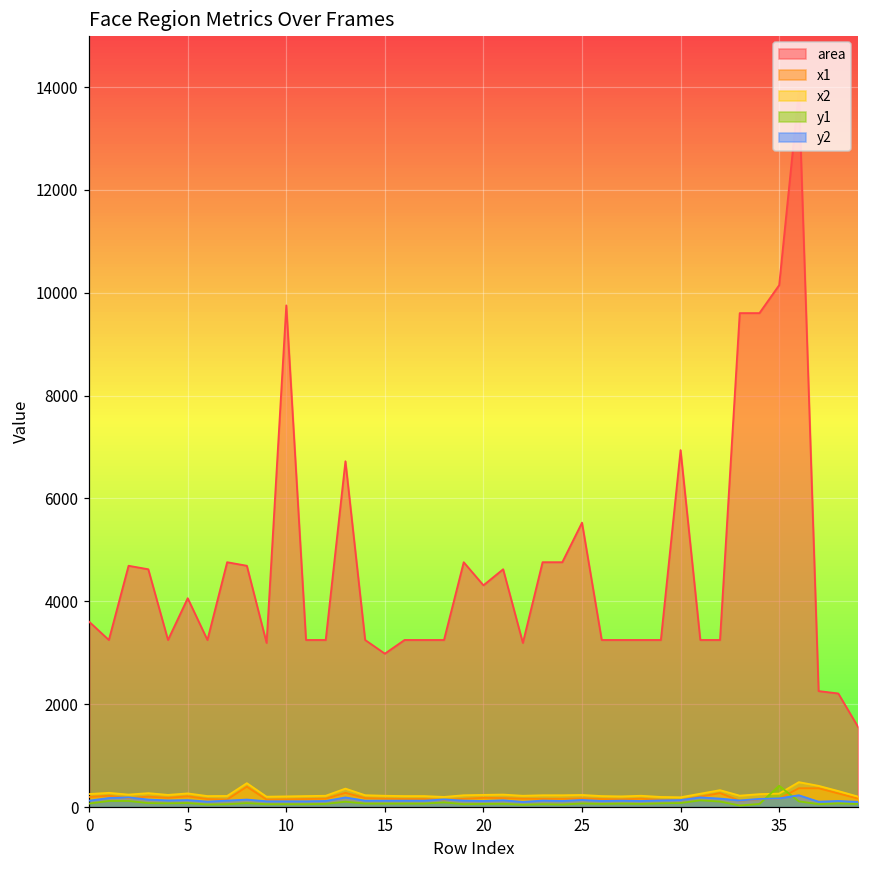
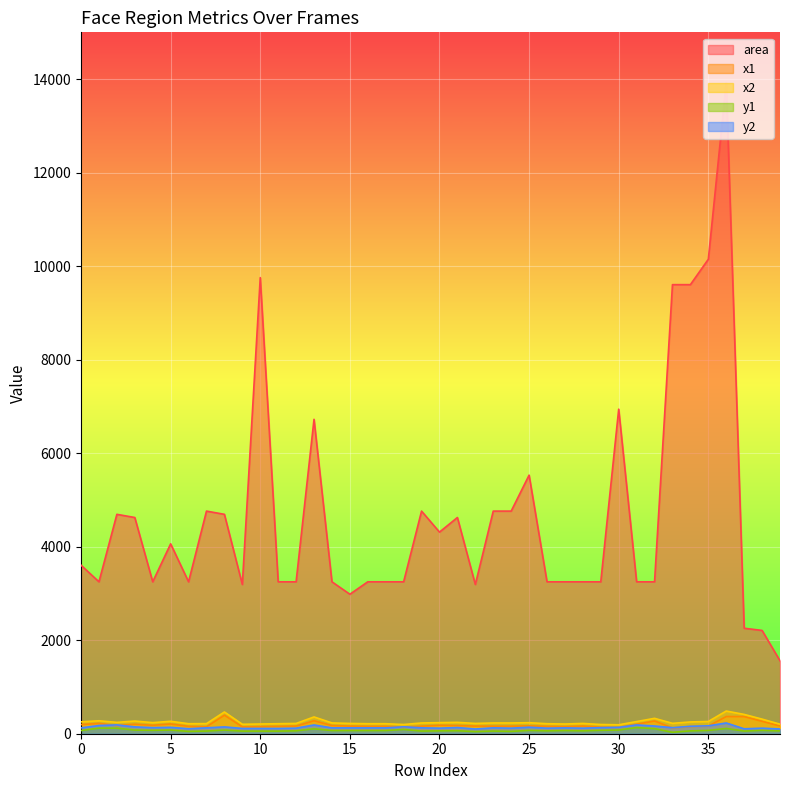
y1, 35: 400 -> 100
